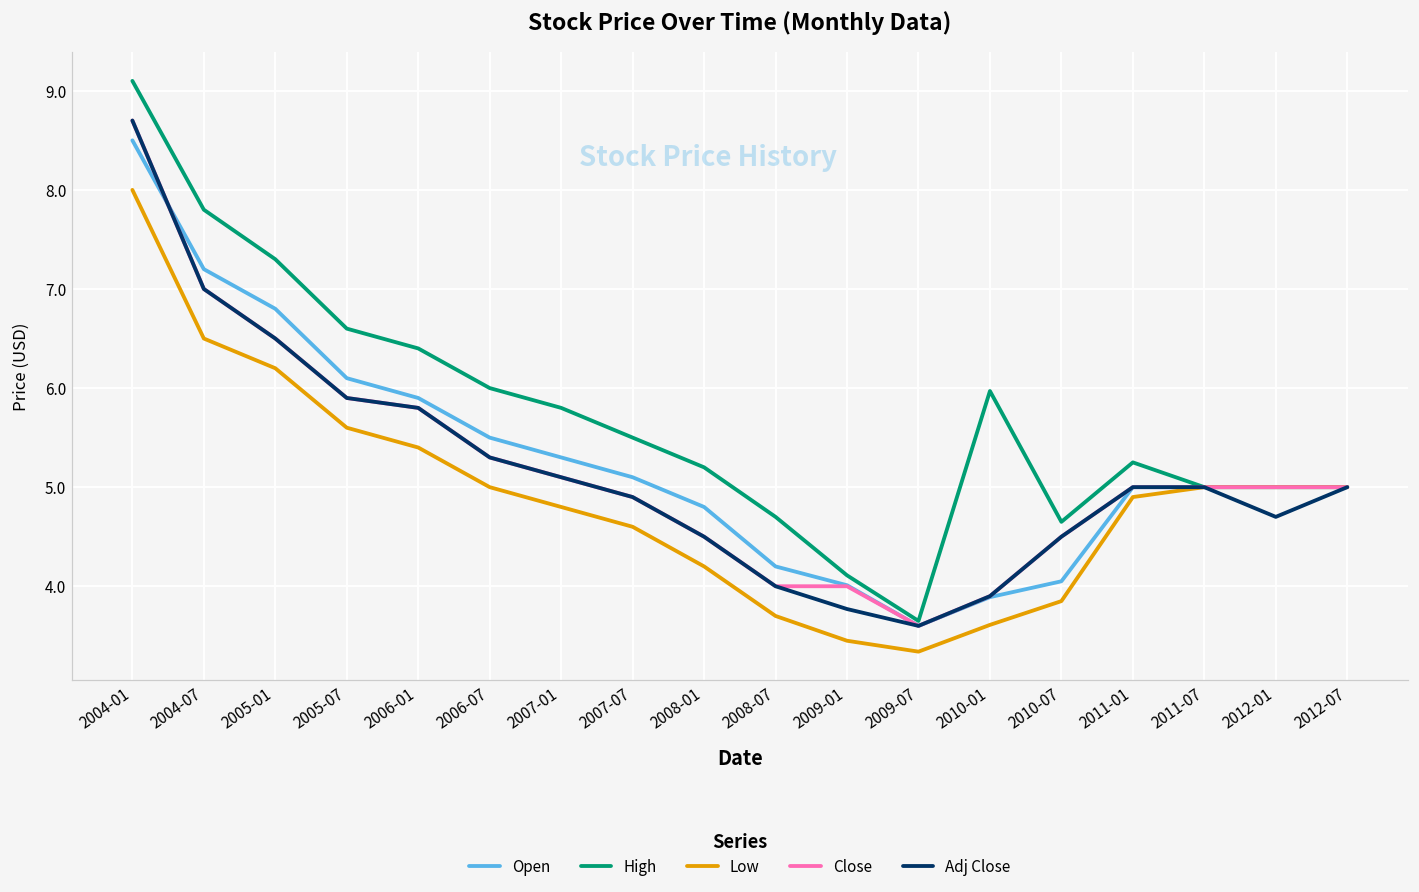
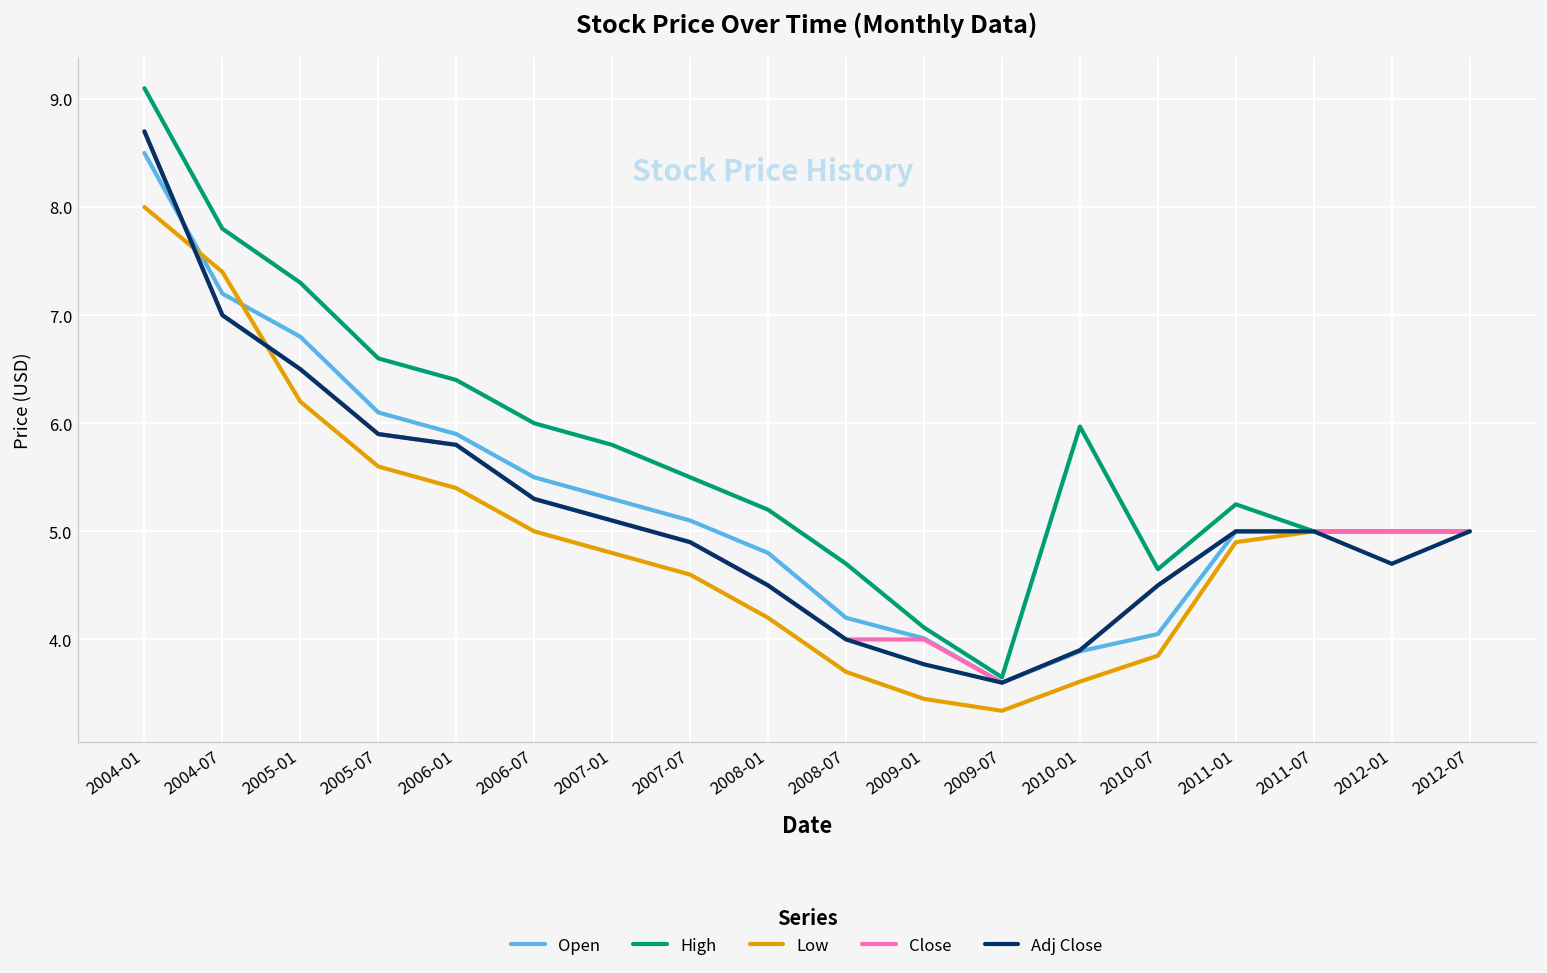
Low, 2004-07: 6.5 -> 7.4
